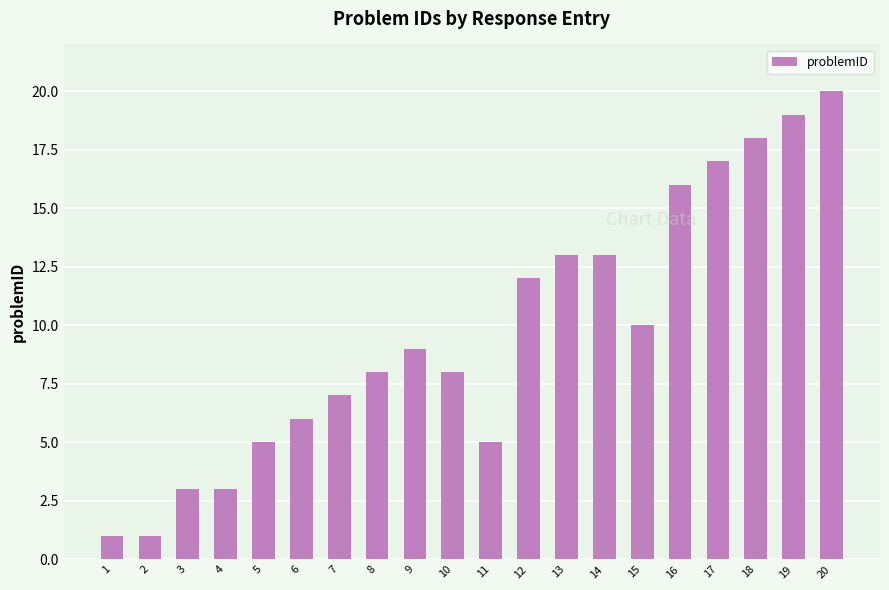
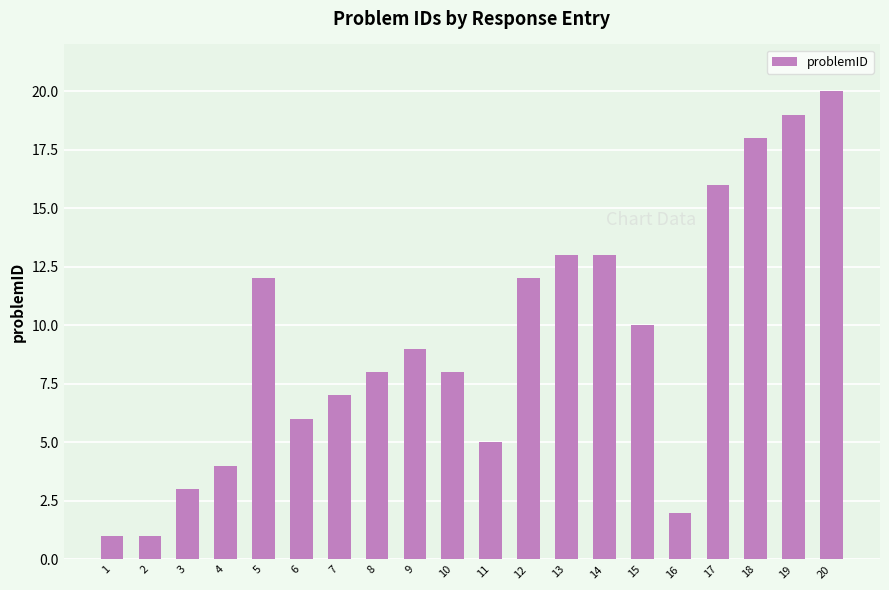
4: 3 -> 4
5: 5 -> 12
16: 16 -> 2
17: 17 -> 16
